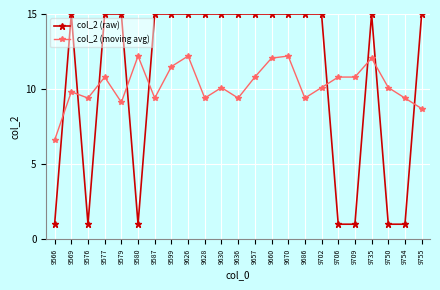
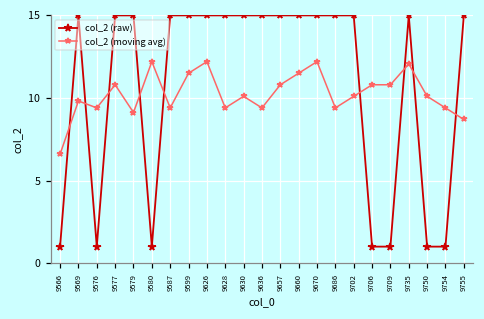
col_2 (moving avg), 9660: 12.1 -> 11.5
